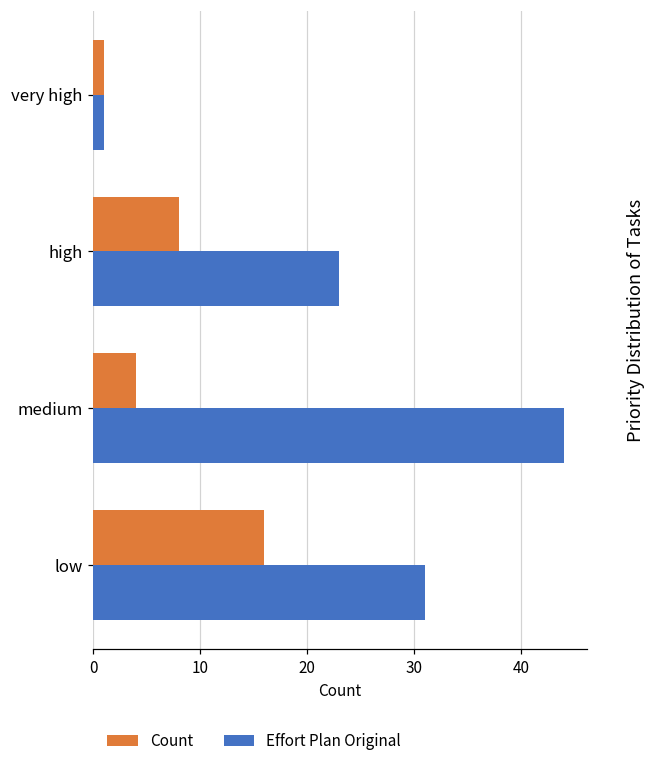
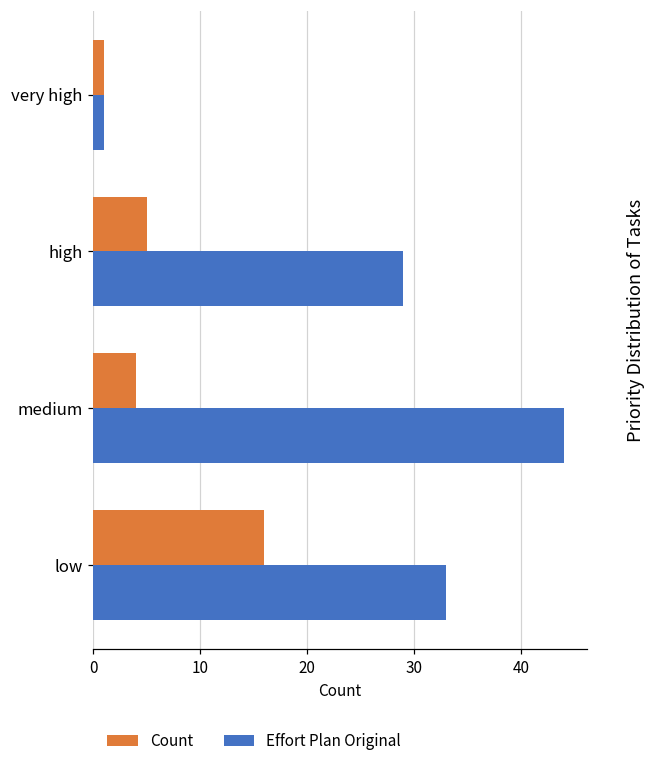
Count, high: 8 -> 5
Effort Plan Original, high: 23 -> 29
Effort Plan Original, low: 31 -> 33
